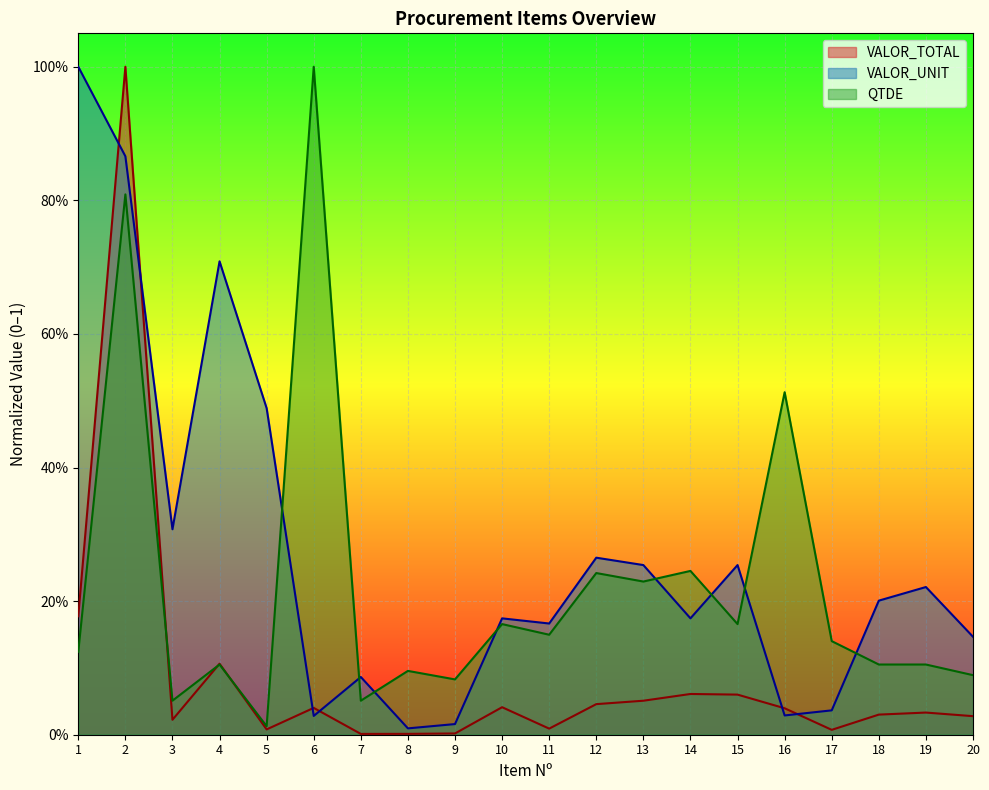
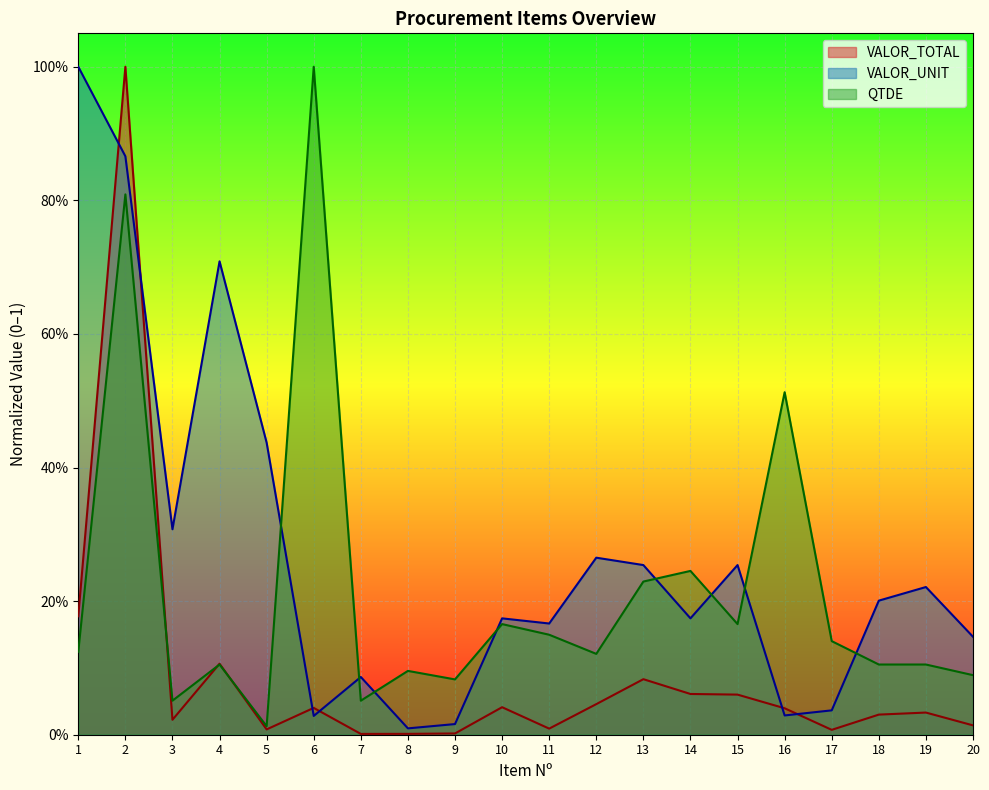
VALOR_UNIT, 5: 49% -> 44%
QTDE, 12: 24% -> 12%
VALOR_TOTAL, 13: 5% -> 8%
VALOR_TOTAL, 20: 3% -> 1%
